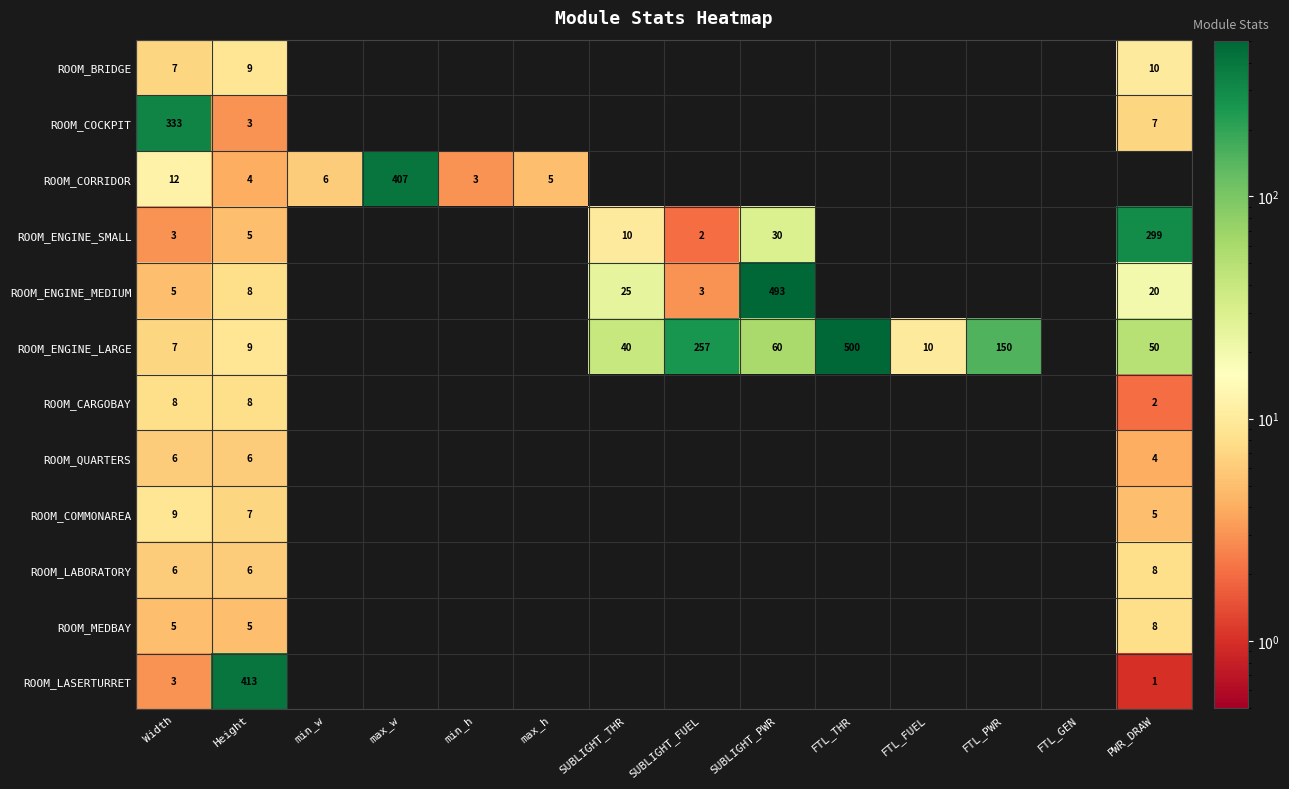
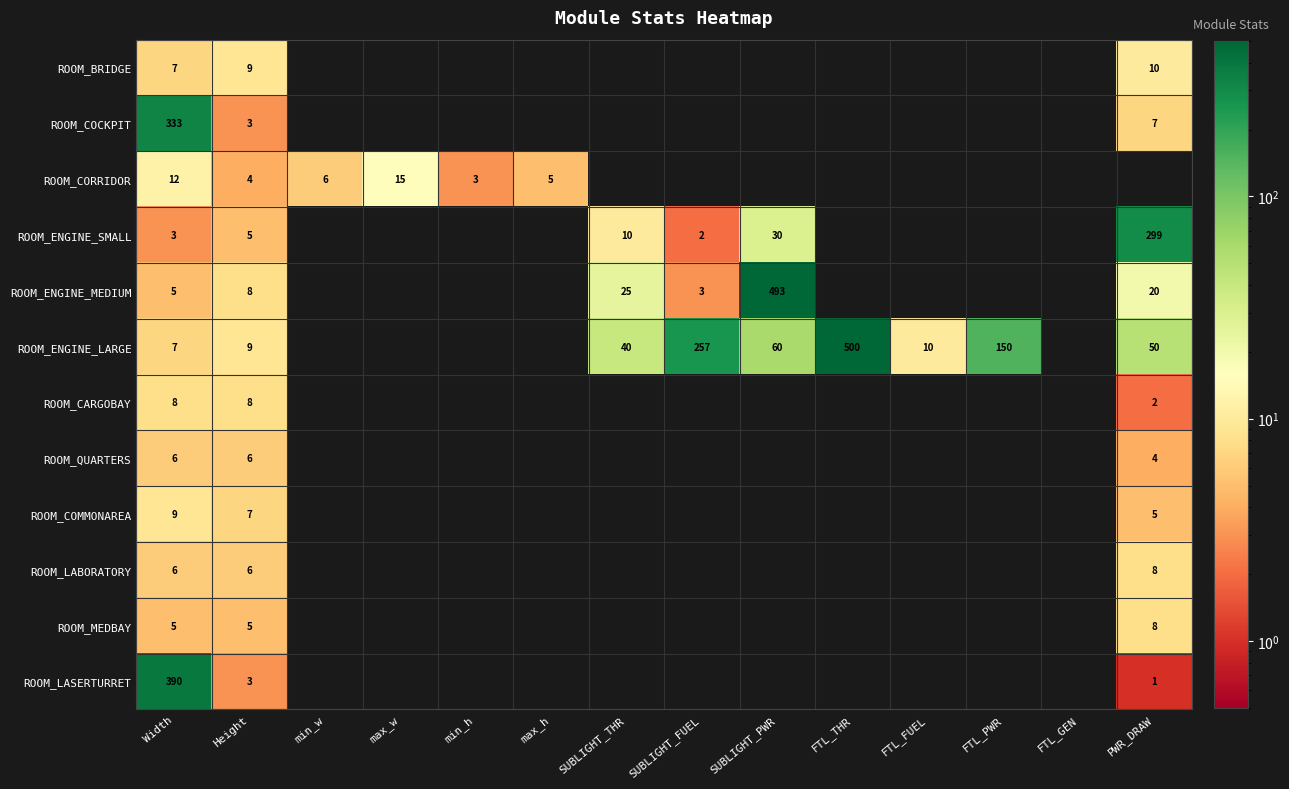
ROOM_CORRIDOR, max_w: 407 -> 15
ROOM_LASERTURRET, Width: 3 -> 390
ROOM_LASERTURRET, Height: 413 -> 3
